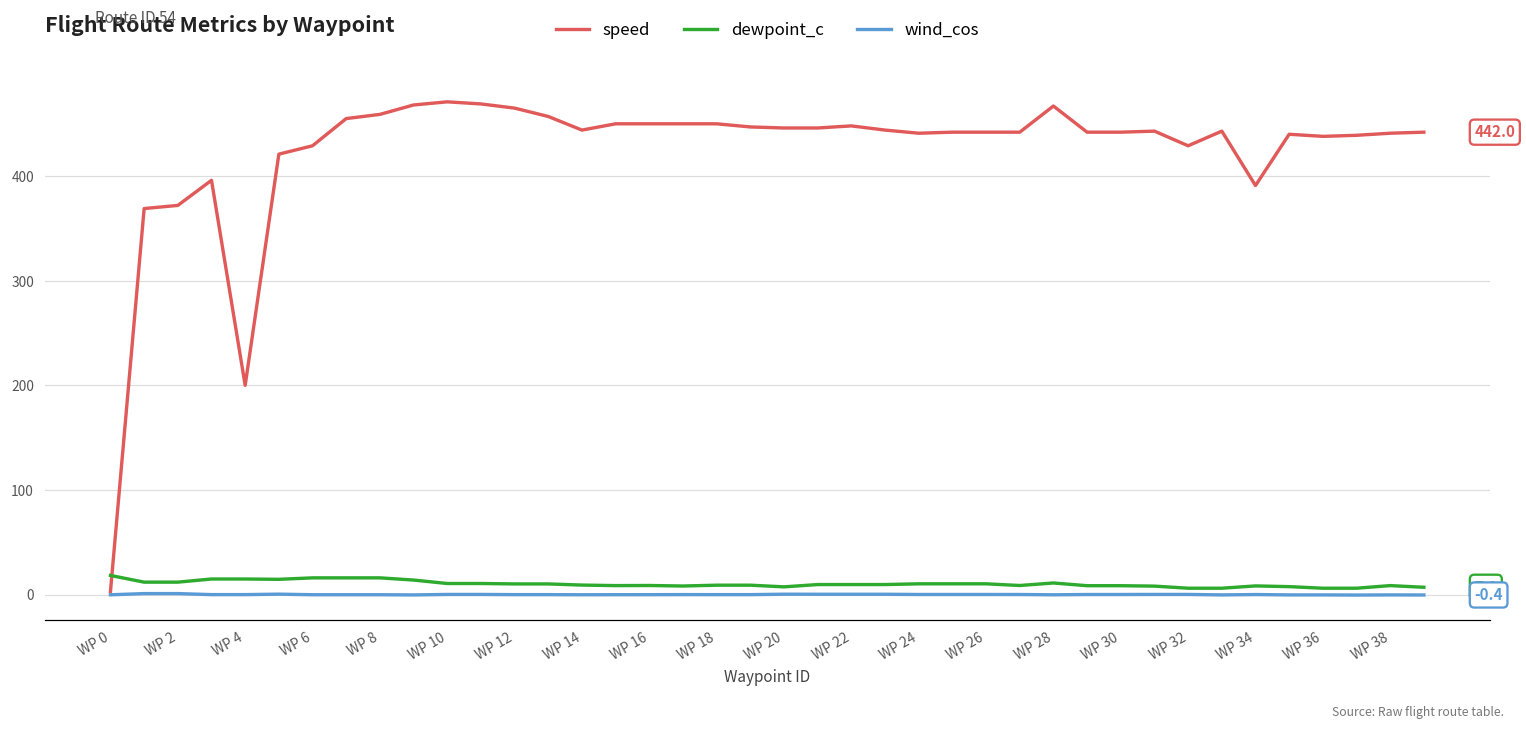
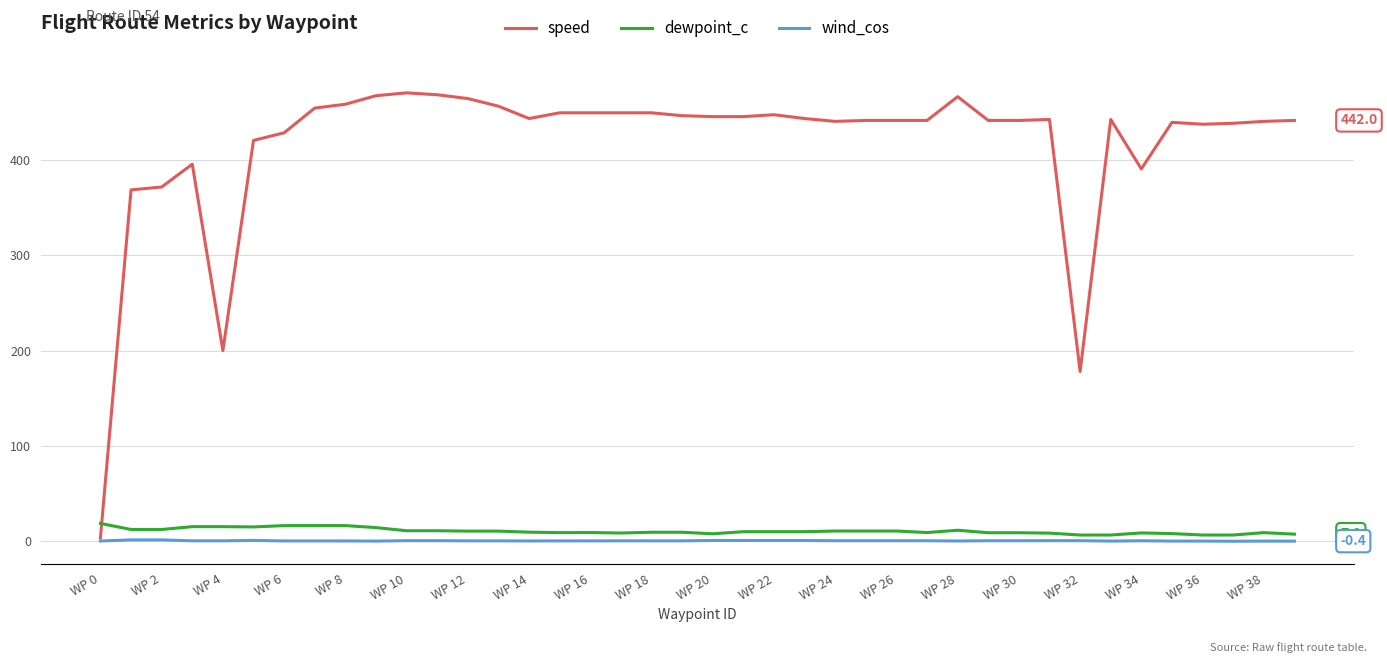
speed, WP 32: 430 -> 180
